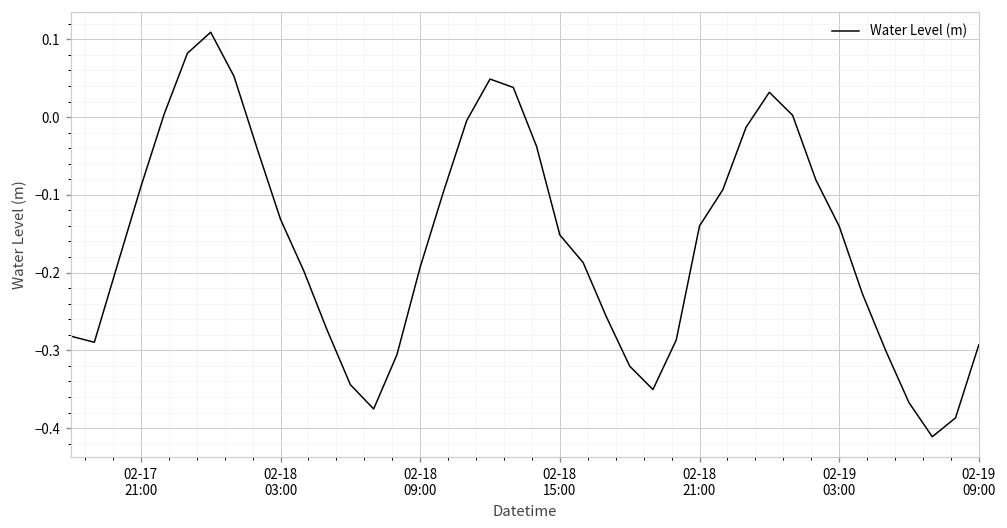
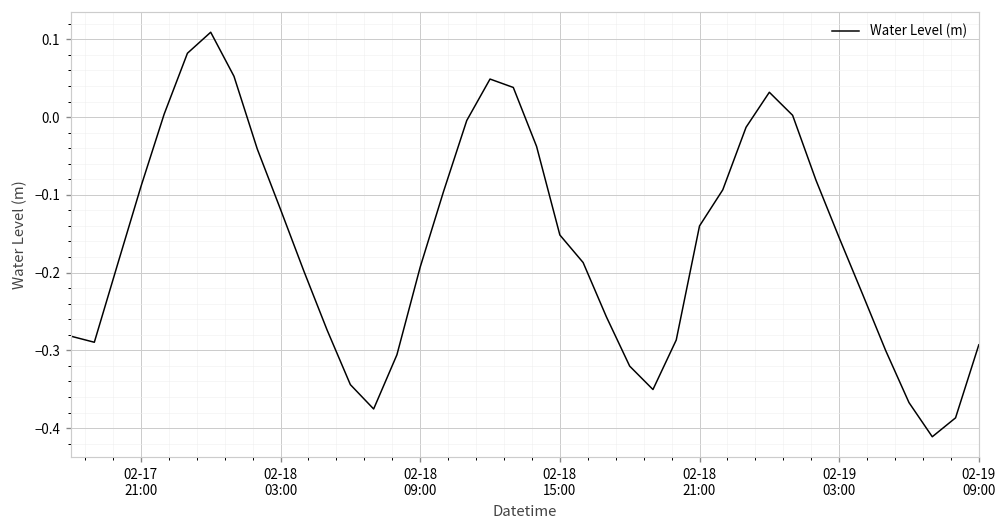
02-18 03:00: -0.13 -> -0.12
02-19 03:00: -0.14 -> -0.16
